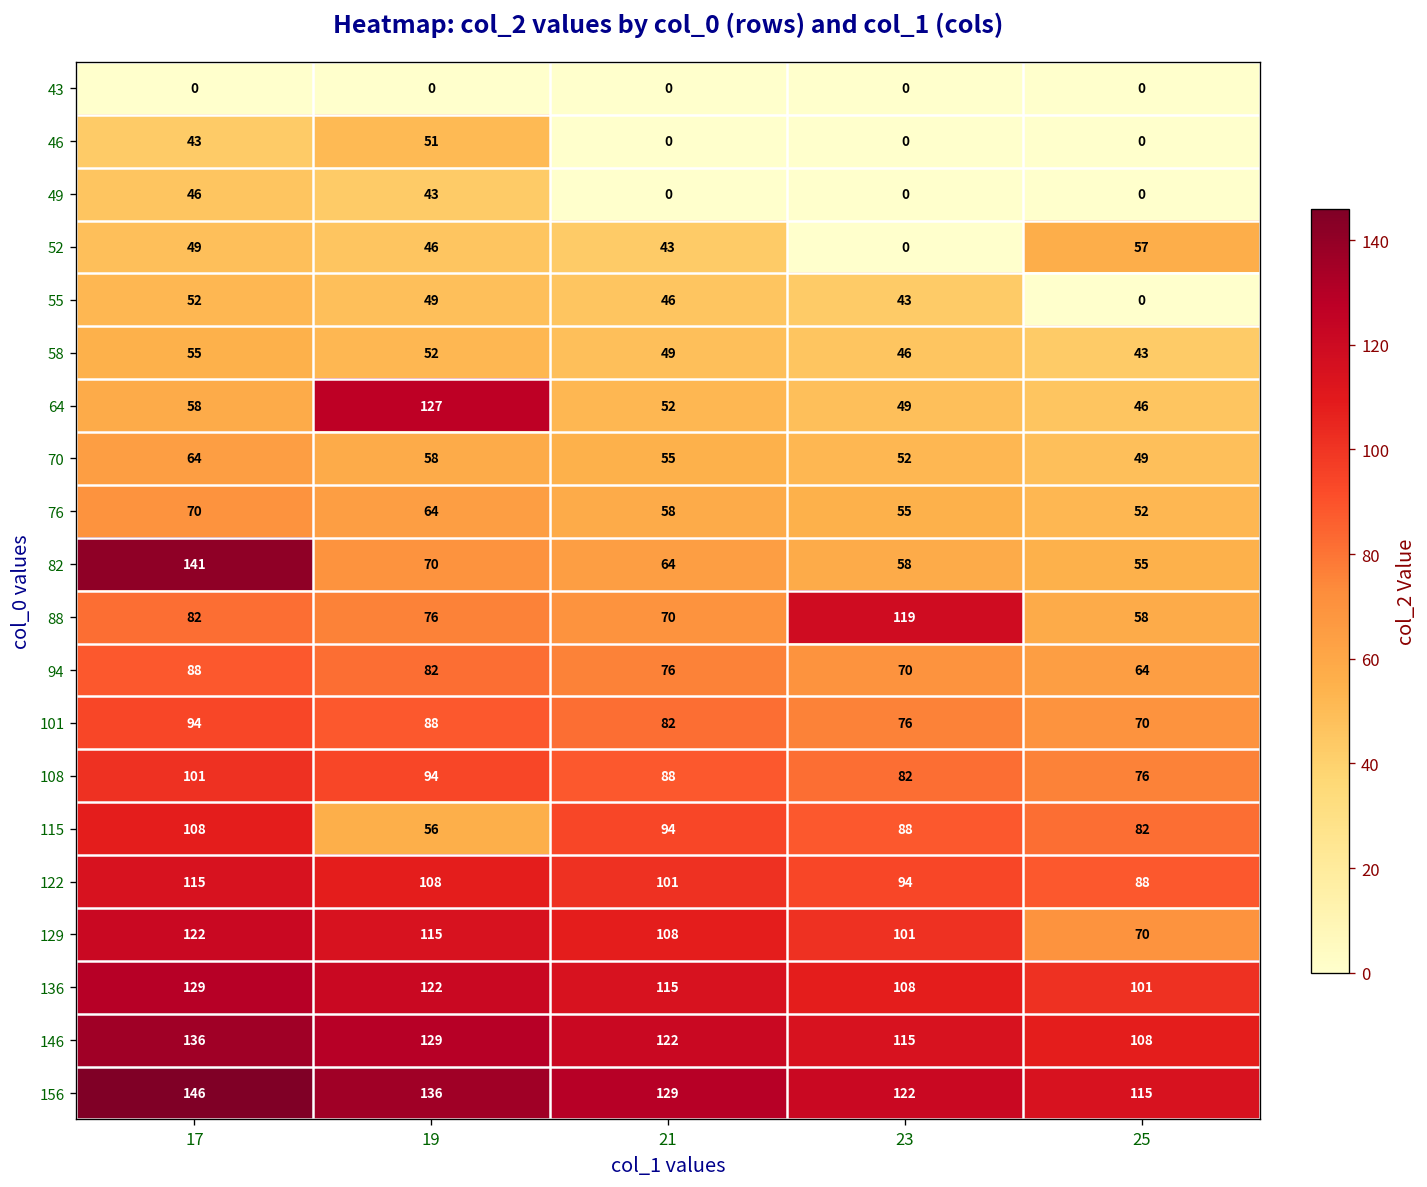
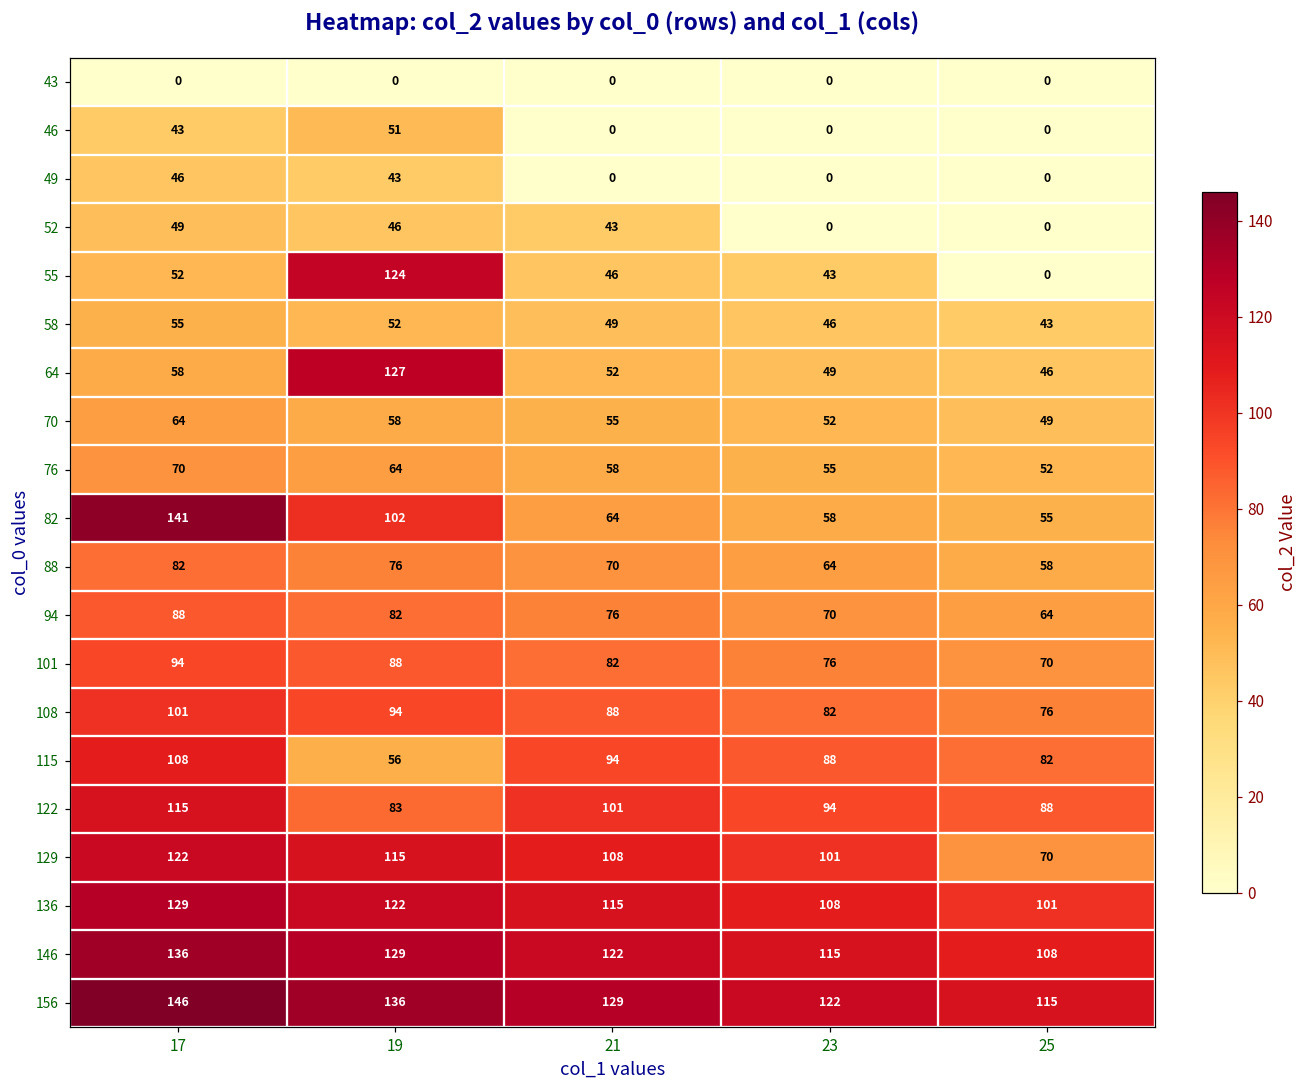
52, 25: 57 -> 0
55, 19: 49 -> 124
82, 19: 70 -> 102
88, 23: 119 -> 64
122, 19: 108 -> 83
